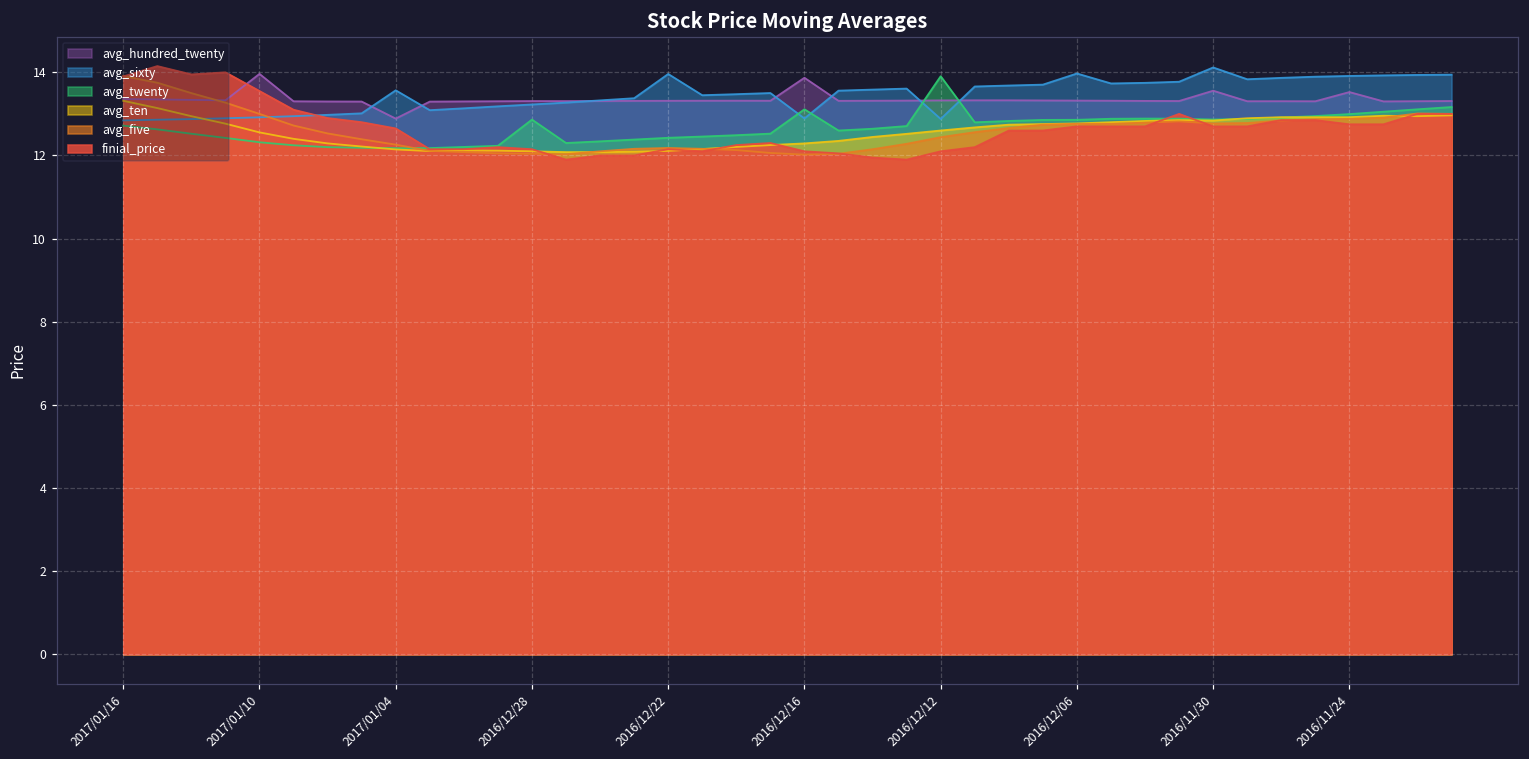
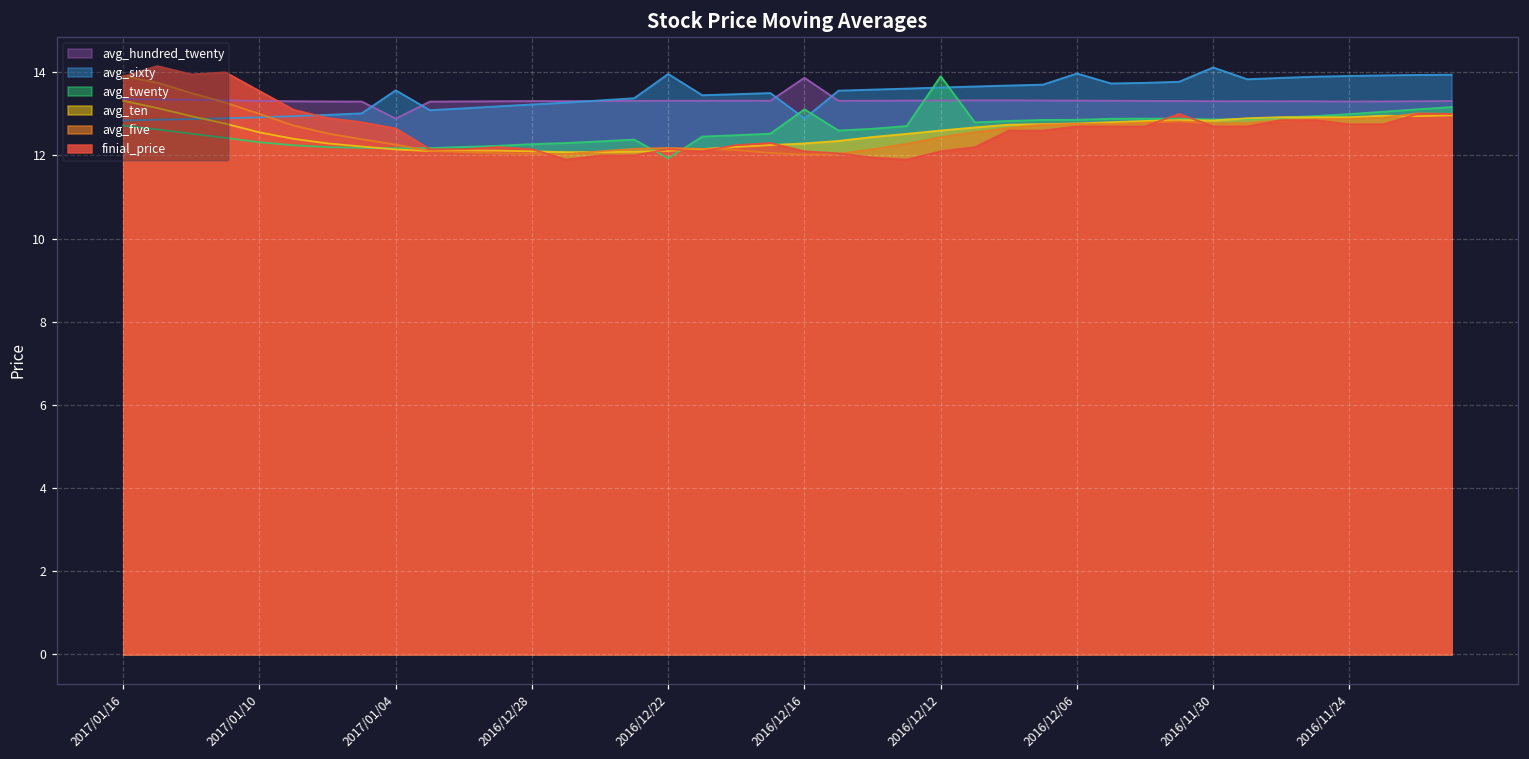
avg_hundred_twenty, 2017/01/10: 14.0 -> 13.3
avg_twenty, 2016/12/28: 12.9 -> 12.3
avg_twenty, 2016/12/22: 12.4 -> 11.9
avg_sixty, 2016/12/12: 12.9 -> 13.6
avg_hundred_twenty, 2016/11/30: 13.6 -> 13.3
avg_hundred_twenty, 2016/11/24: 13.5 -> 13.3
